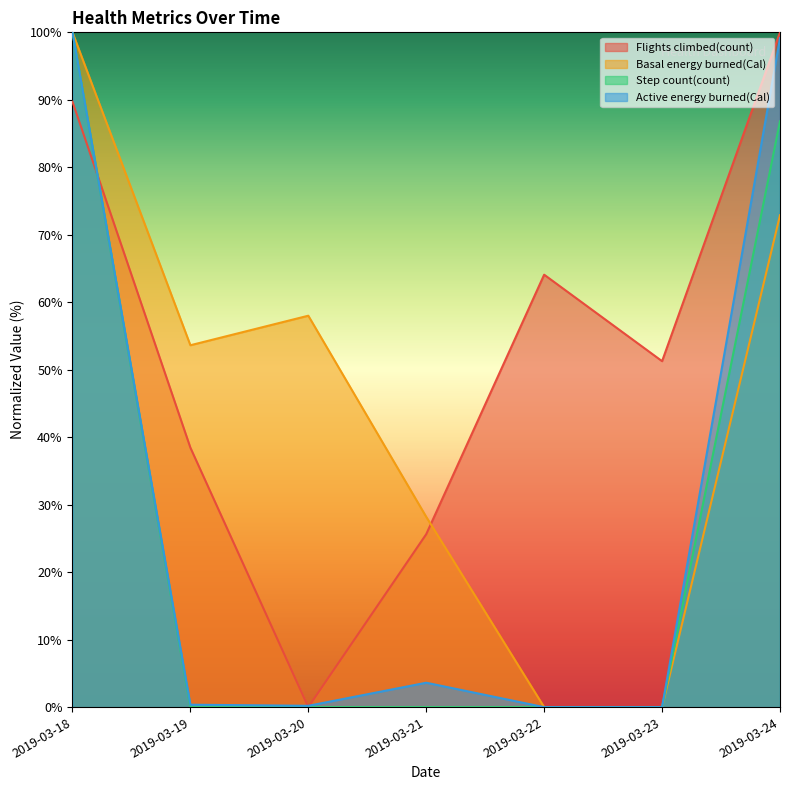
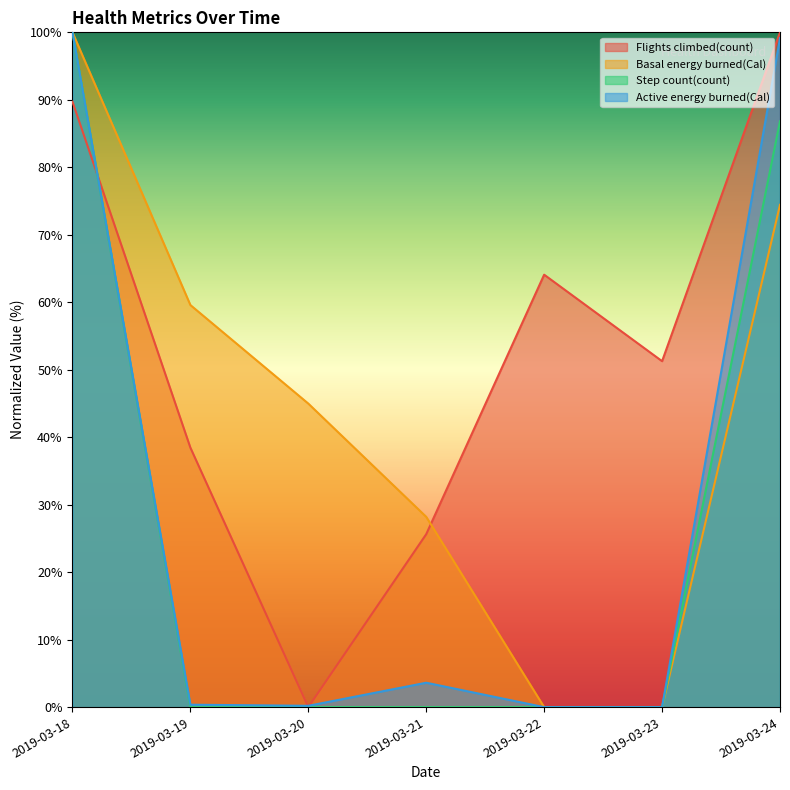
Basal energy burned(Cal), 2019-03-19: 54% -> 60%
Basal energy burned(Cal), 2019-03-20: 58% -> 45%
Basal energy burned(Cal), 2019-03-24: 73% -> 74%
